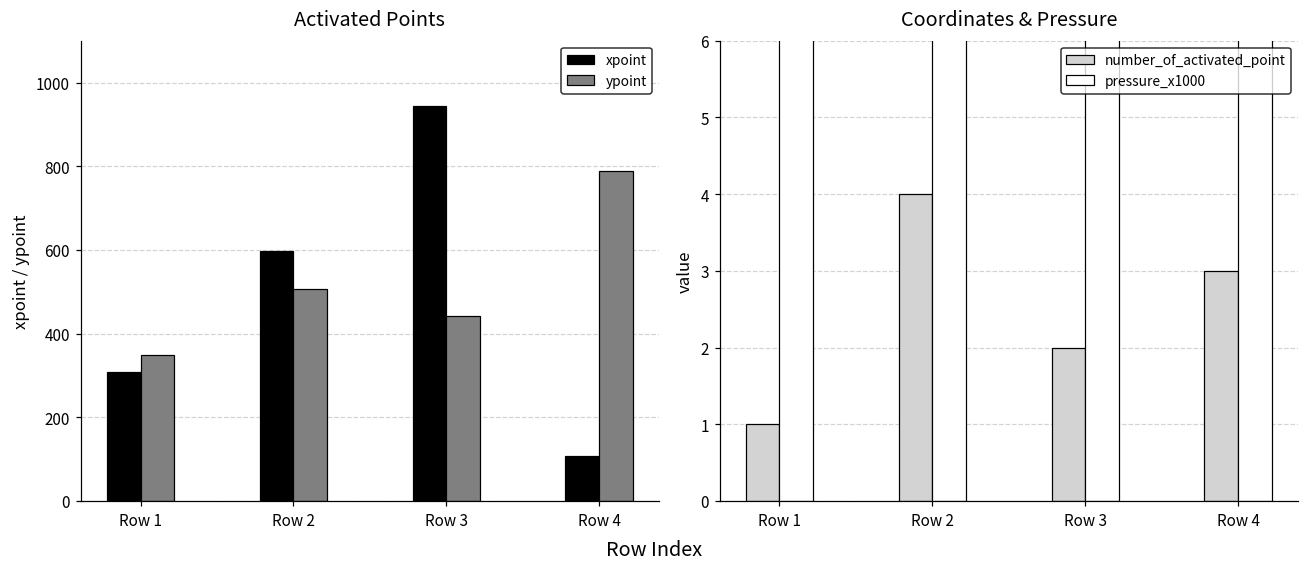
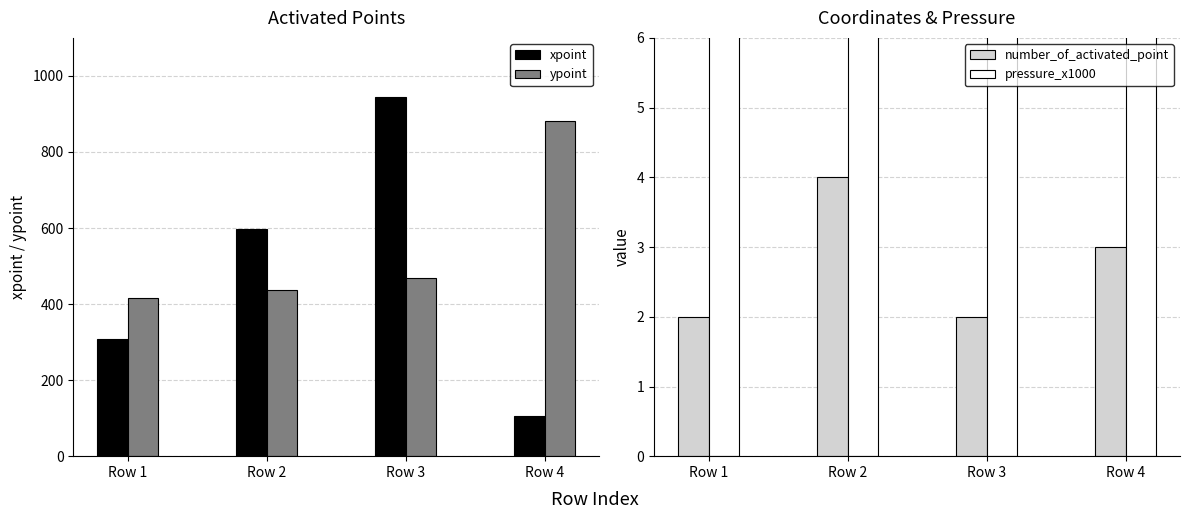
Activated Points, ypoint, Row 1: 350 -> 420
Activated Points, ypoint, Row 2: 510 -> 440
Activated Points, ypoint, Row 3: 440 -> 470
Activated Points, ypoint, Row 4: 790 -> 880
Coordinates & Pressure, number_of_activated_point, Row 1: 1 -> 2
